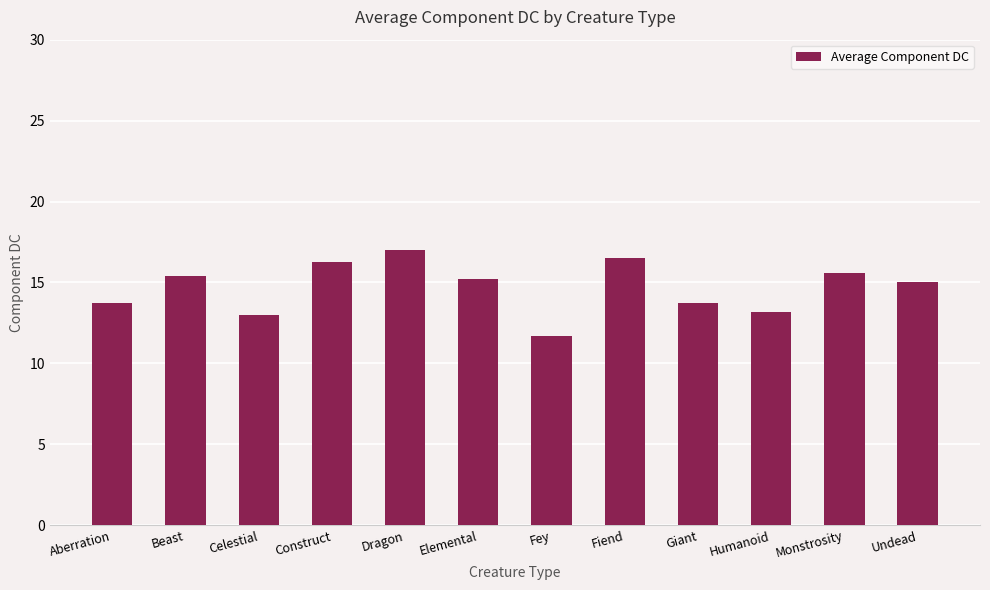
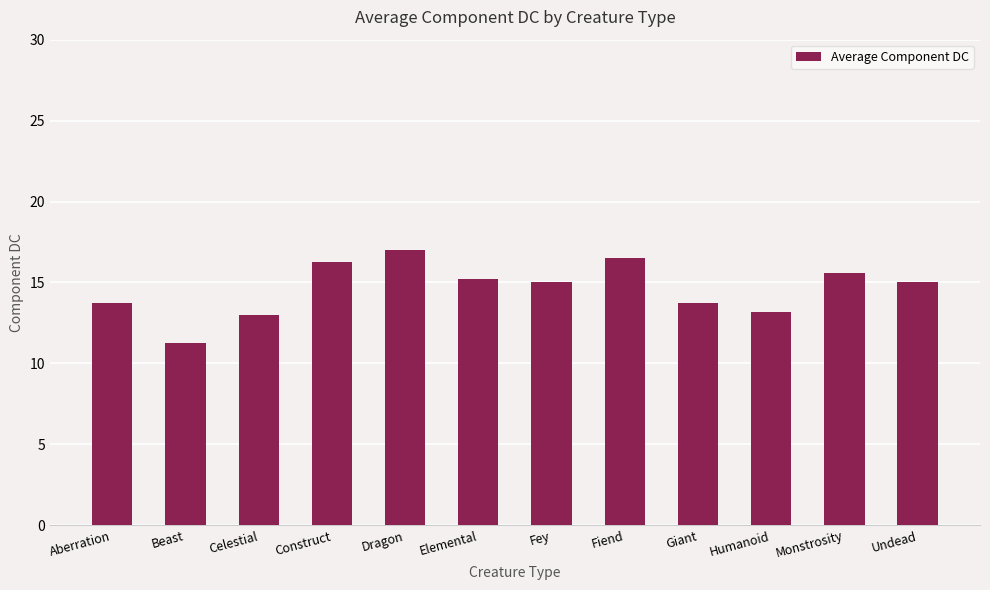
Beast: 15.4 -> 11.3
Fey: 11.7 -> 15.0
